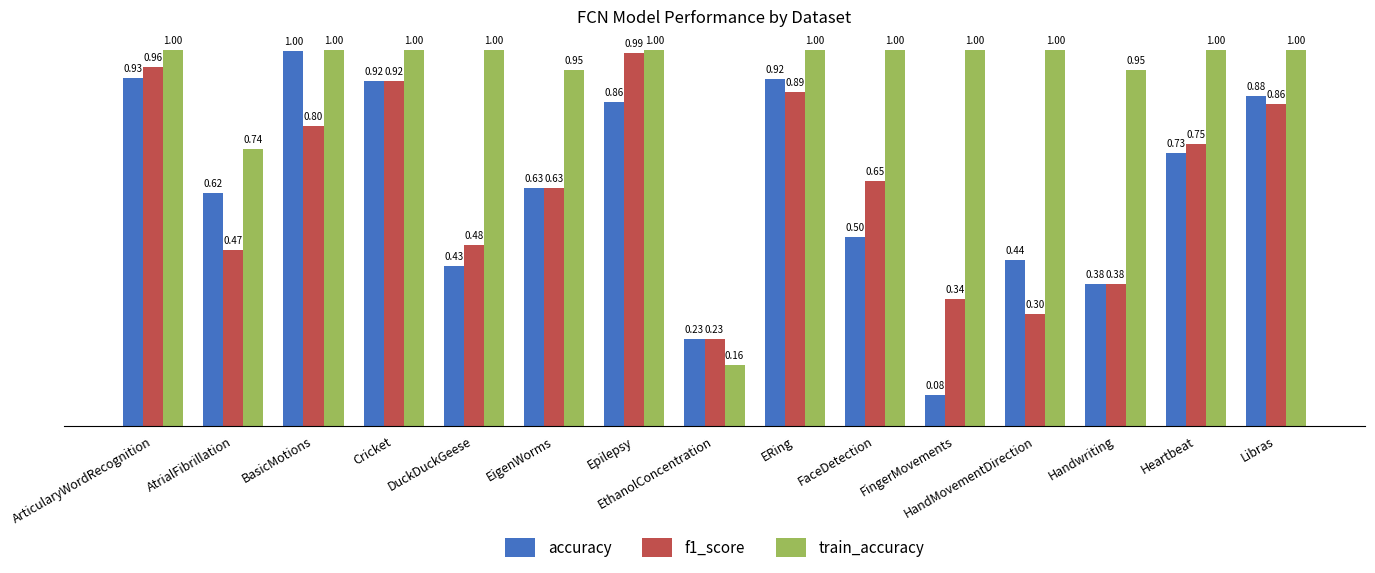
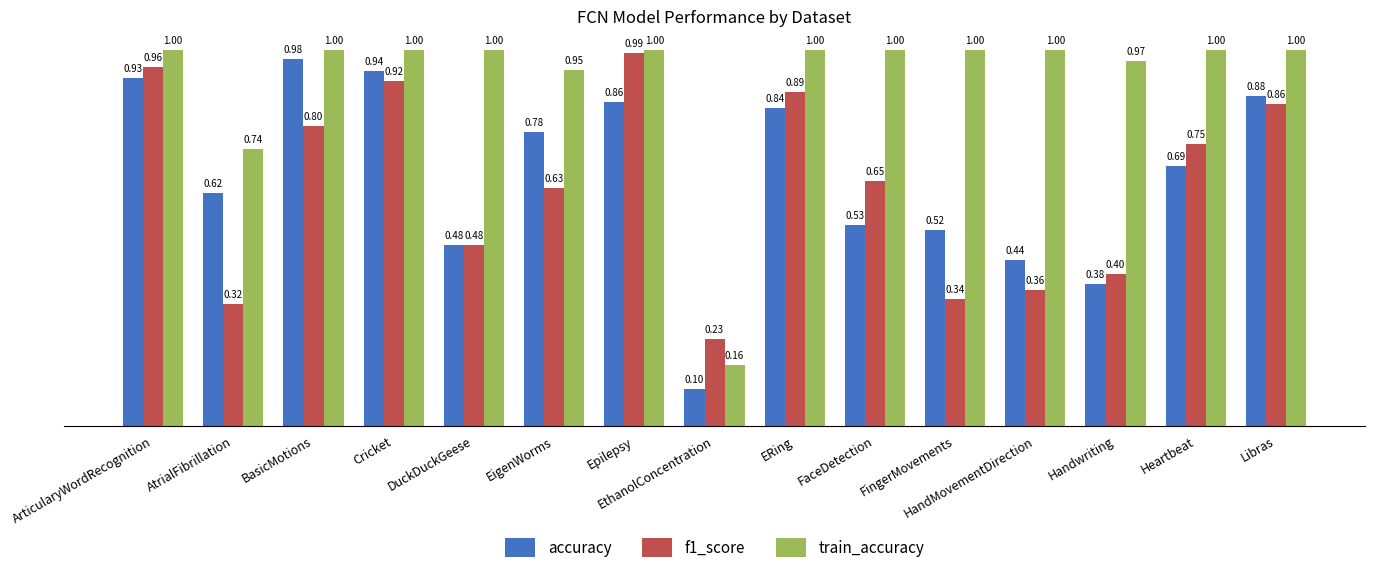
f1_score, AtrialFibrillation: 0.47 -> 0.32
accuracy, BasicMotions: 1.00 -> 0.98
accuracy, Cricket: 0.92 -> 0.94
accuracy, DuckDuckGeese: 0.43 -> 0.48
accuracy, EigenWorms: 0.63 -> 0.78
accuracy, EthanolConcentration: 0.23 -> 0.10
accuracy, ERing: 0.92 -> 0.84
accuracy, FaceDetection: 0.50 -> 0.53
accuracy, FingerMovements: 0.08 -> 0.52
f1_score, HandMovementDirection: 0.30 -> 0.36
f1_score, Handwriting: 0.38 -> 0.40
train_accuracy, Handwriting: 0.95 -> 0.97
accuracy, Heartbeat: 0.73 -> 0.69
